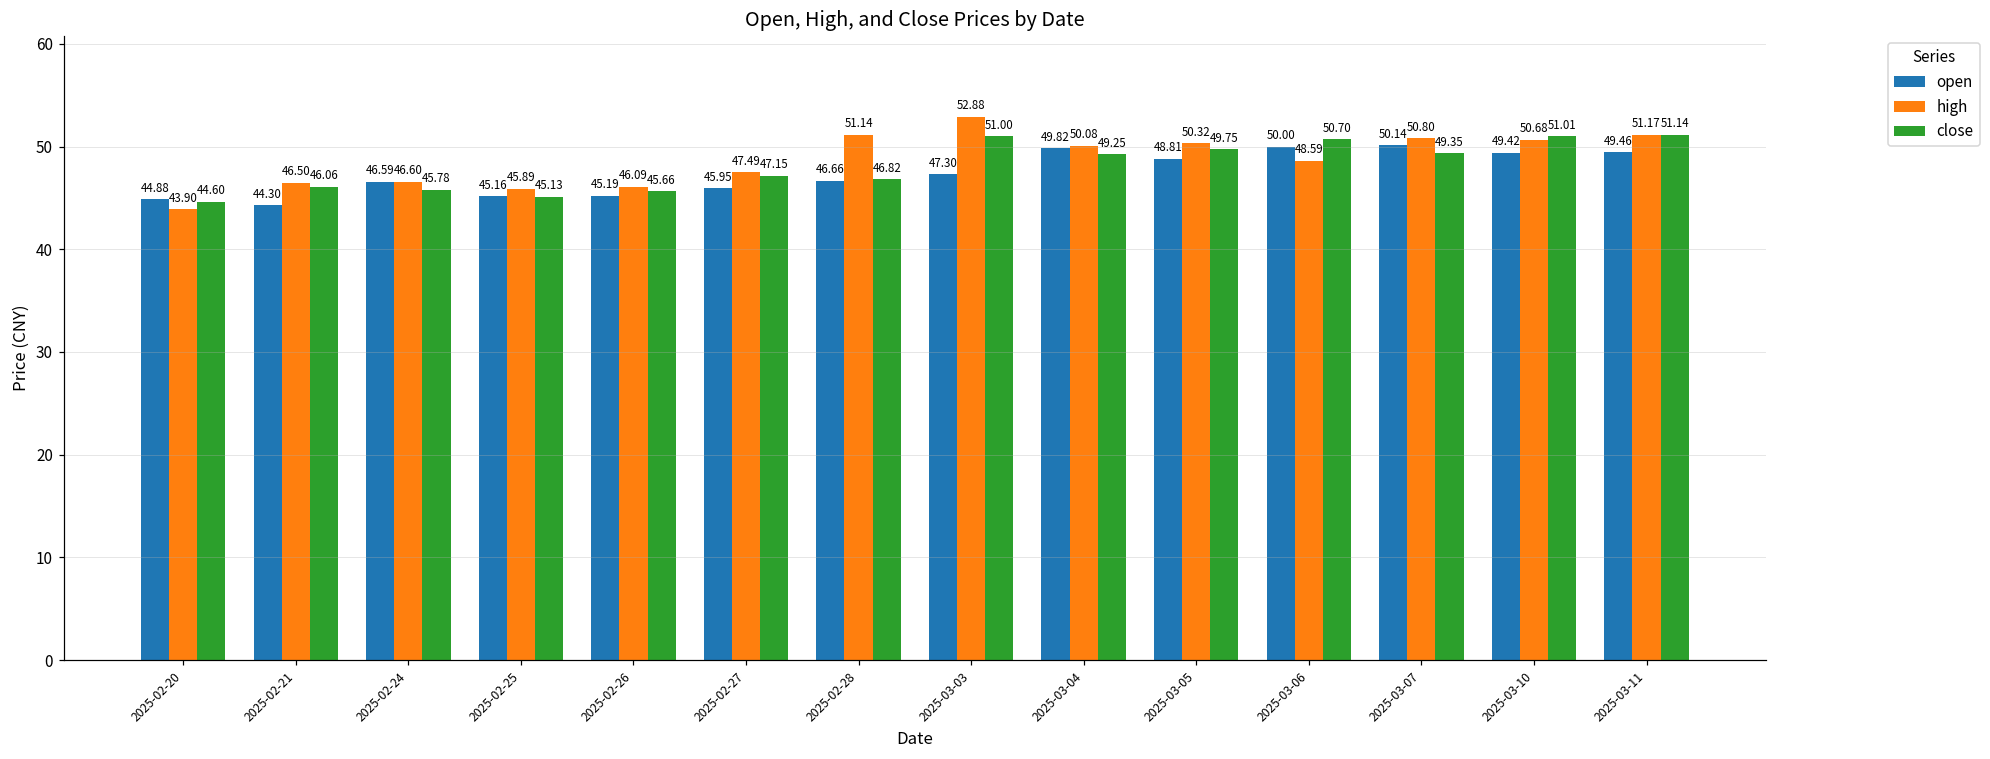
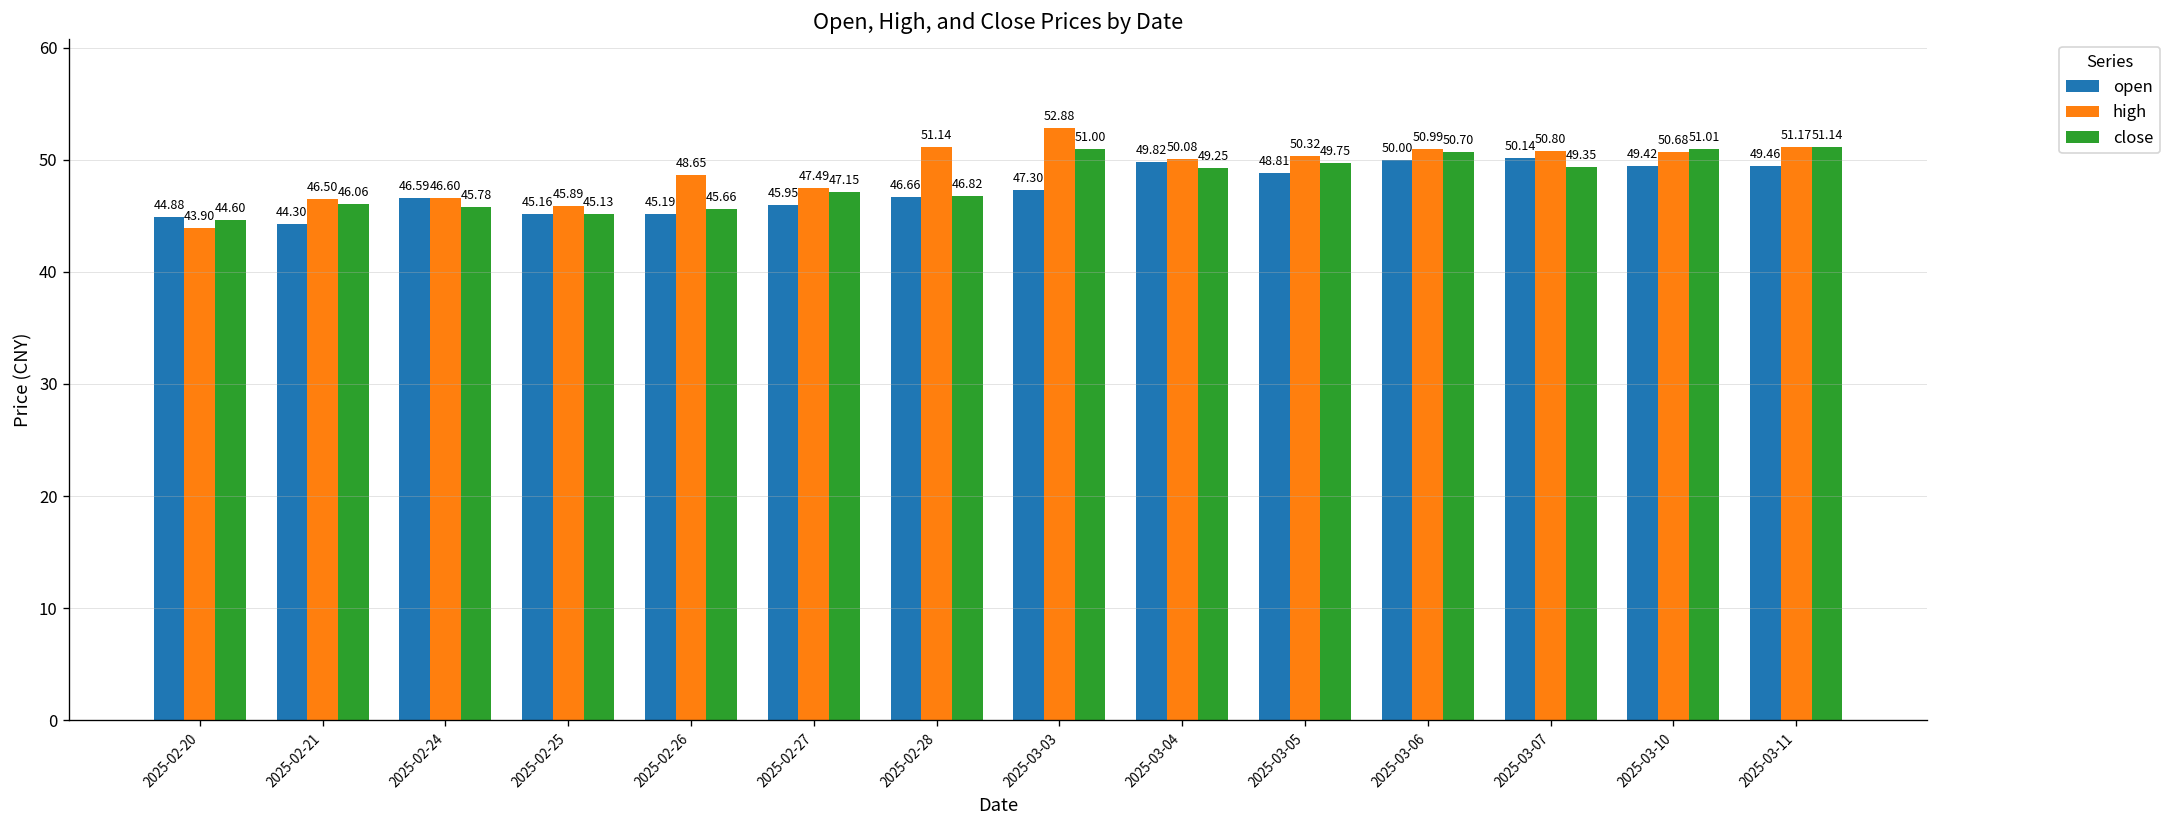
high, 2025-02-26: 46.09 -> 48.65
high, 2025-03-06: 48.59 -> 50.99
